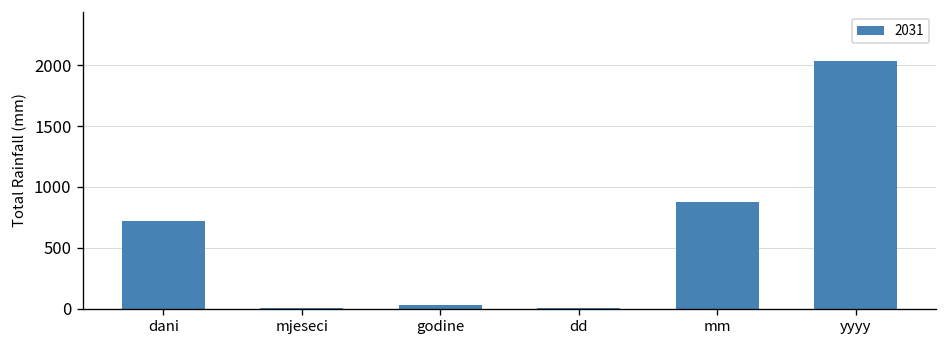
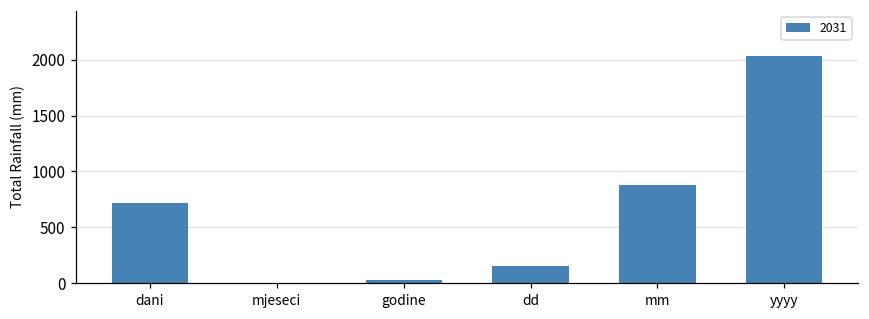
dd: 0 -> 150
